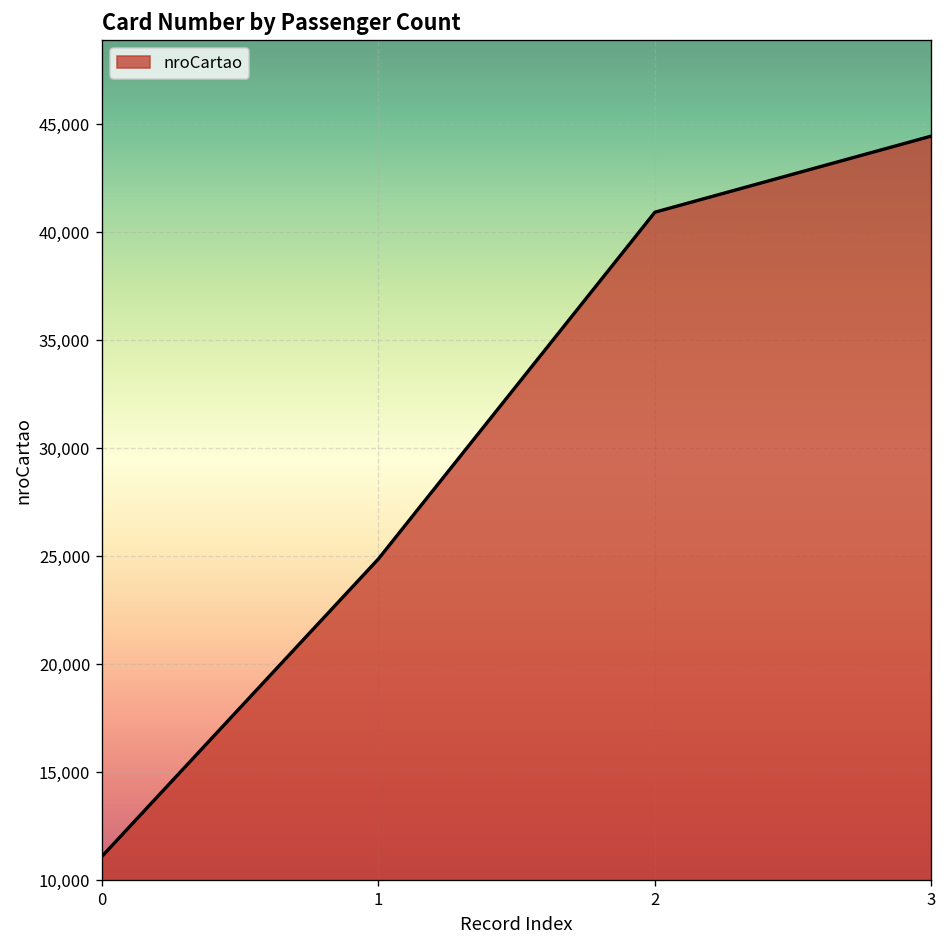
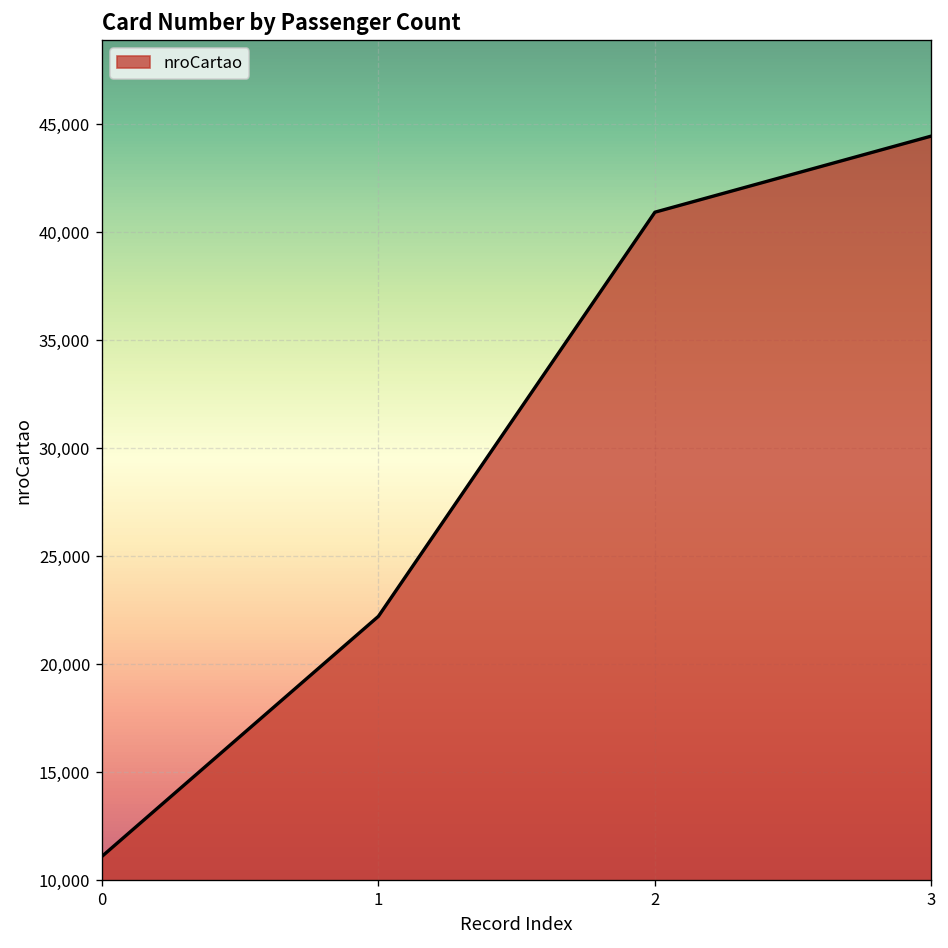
1: 24,900 -> 22,200
